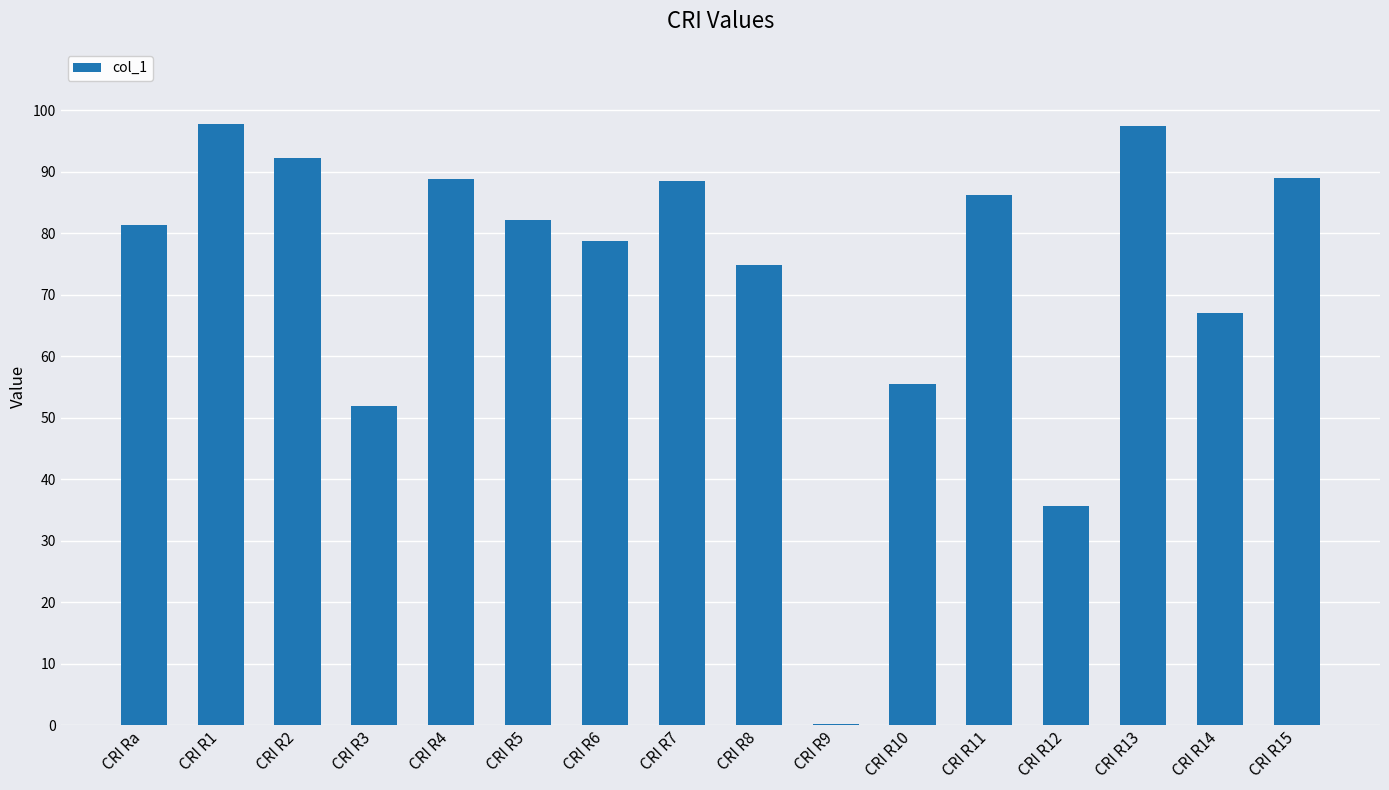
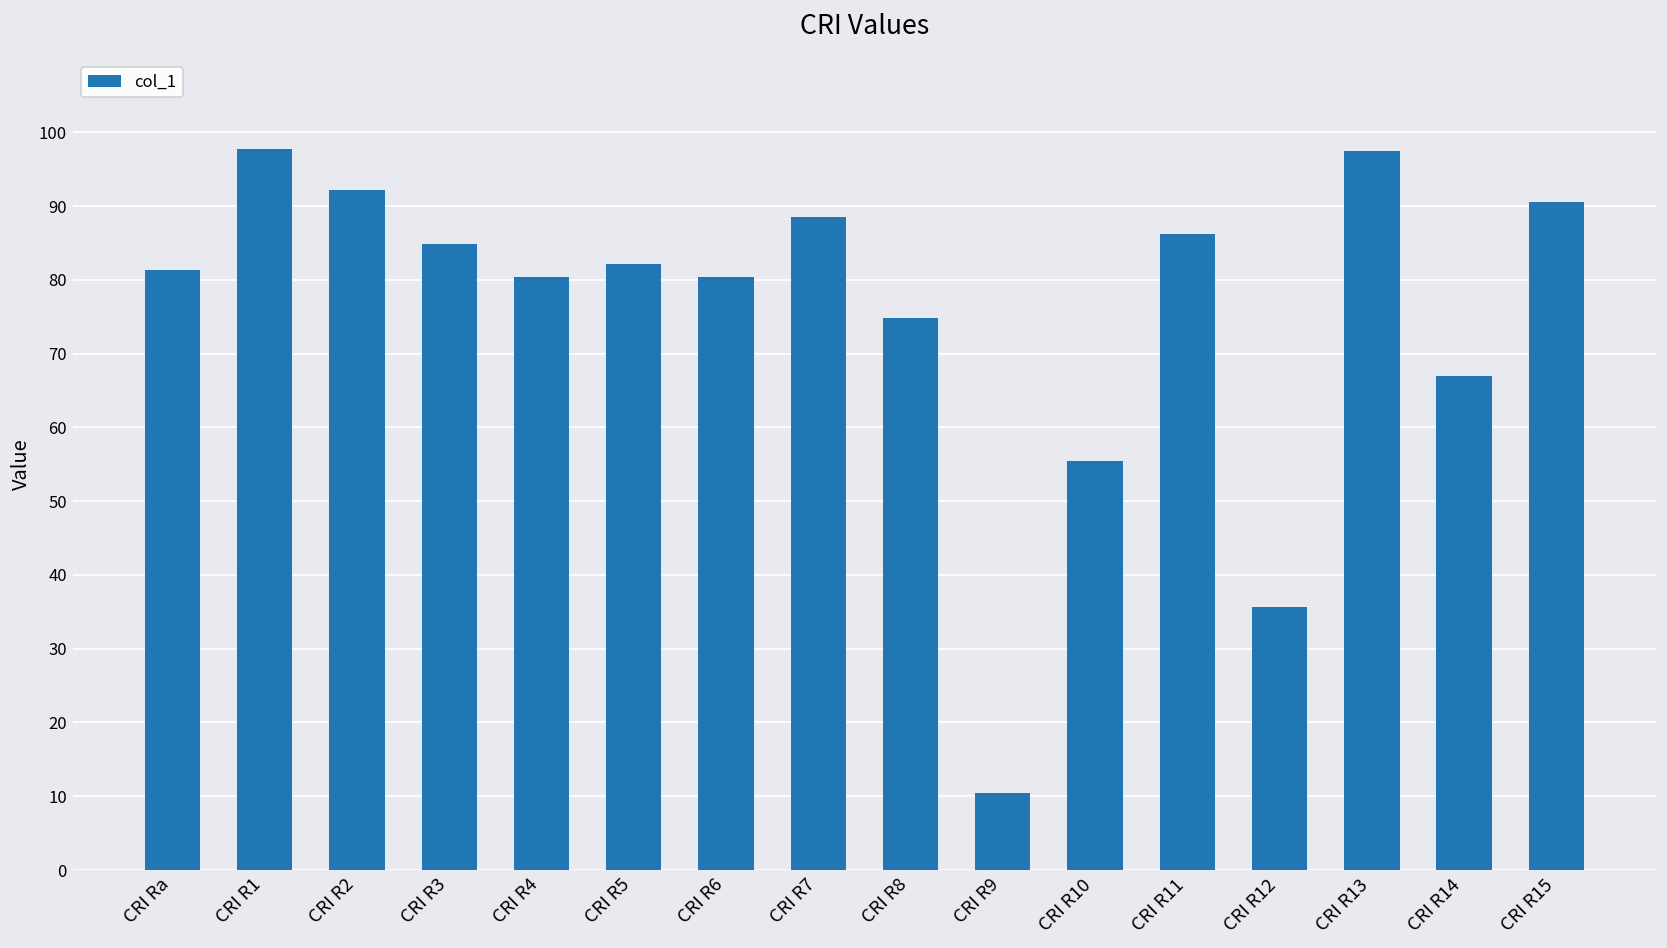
CRI R3: 52 -> 85
CRI R4: 89 -> 80
CRI R6: 79 -> 80
CRI R9: 0 -> 11
CRI R15: 89 -> 91
